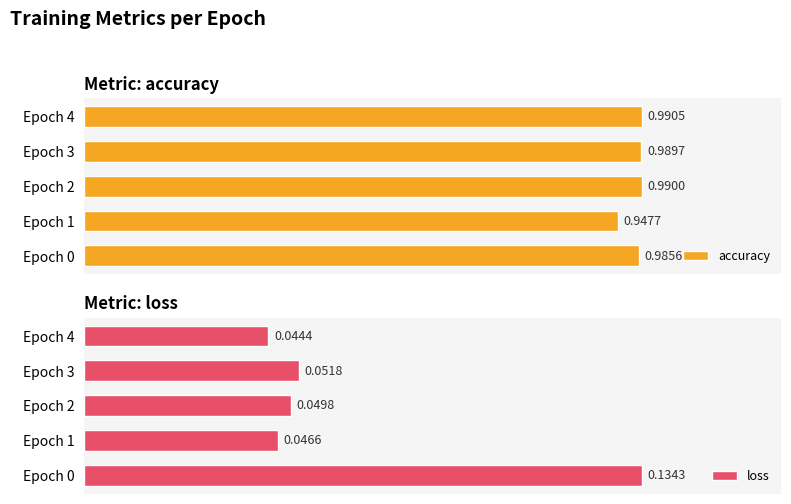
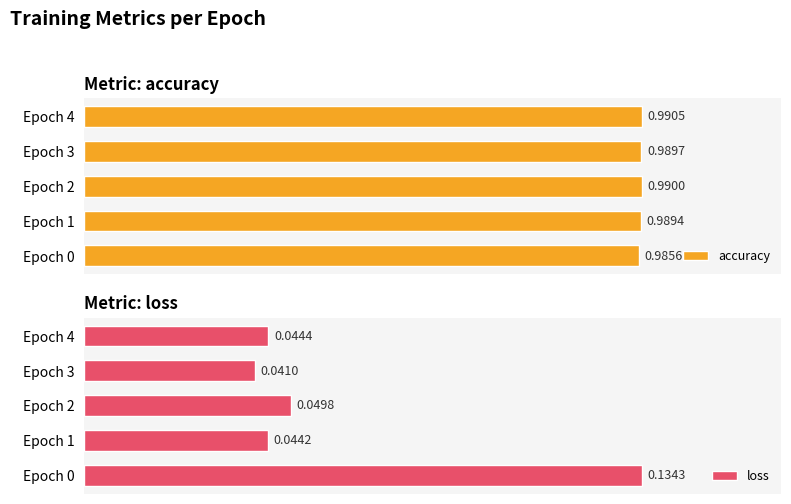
Metric: accuracy, Epoch 1: 0.9477 -> 0.9894
Metric: loss, Epoch 3: 0.0518 -> 0.0410
Metric: loss, Epoch 1: 0.0466 -> 0.0442
